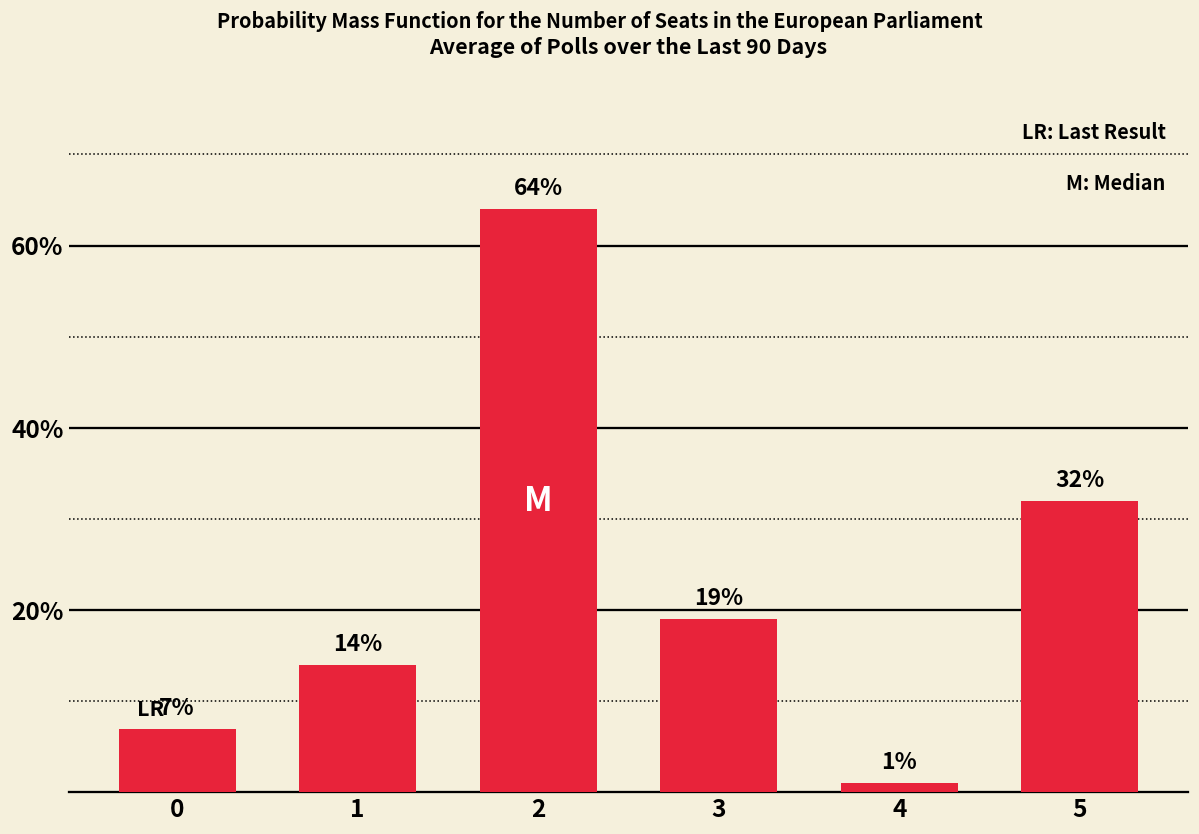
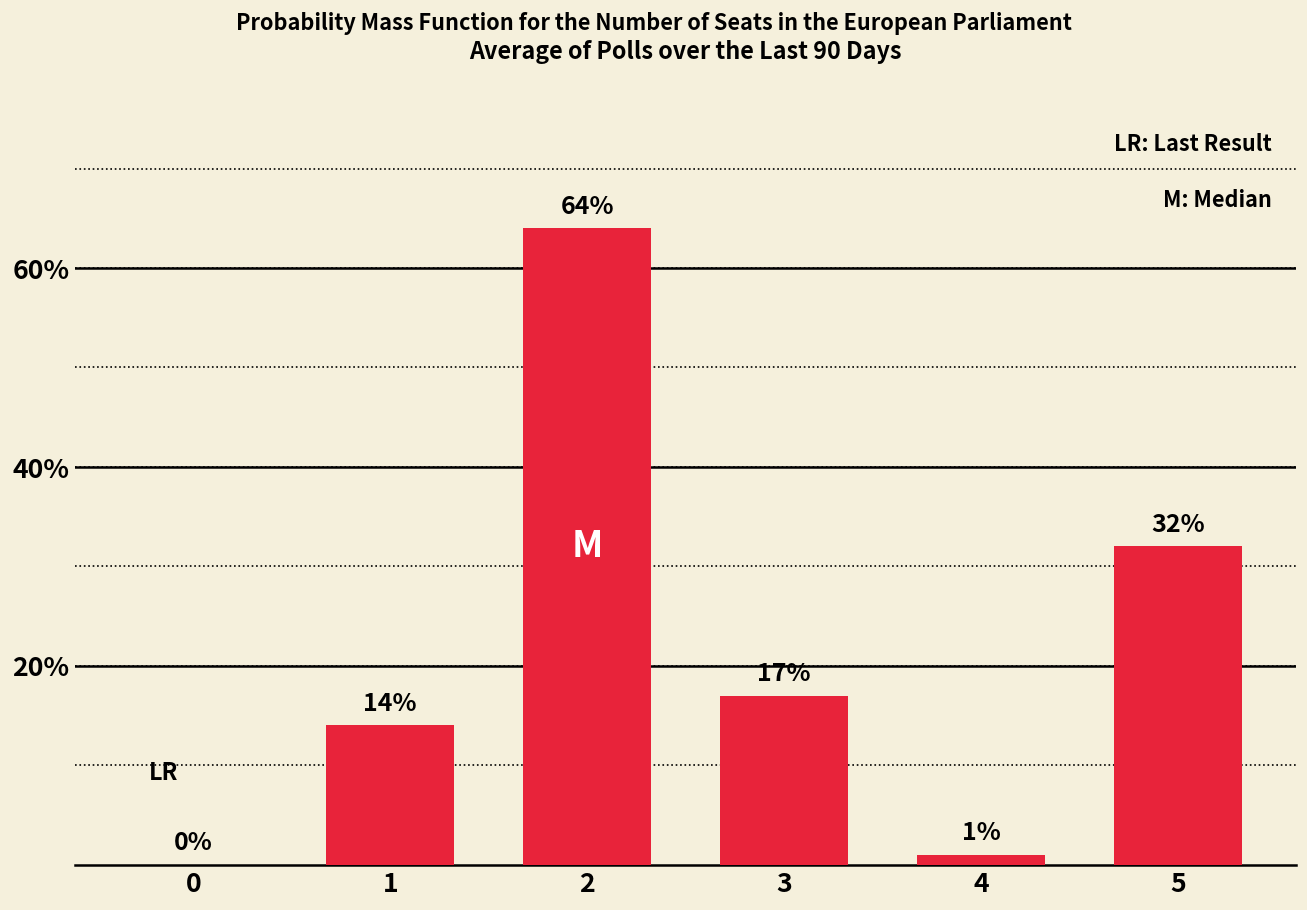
0: 7% -> 0%
3: 19% -> 17%
